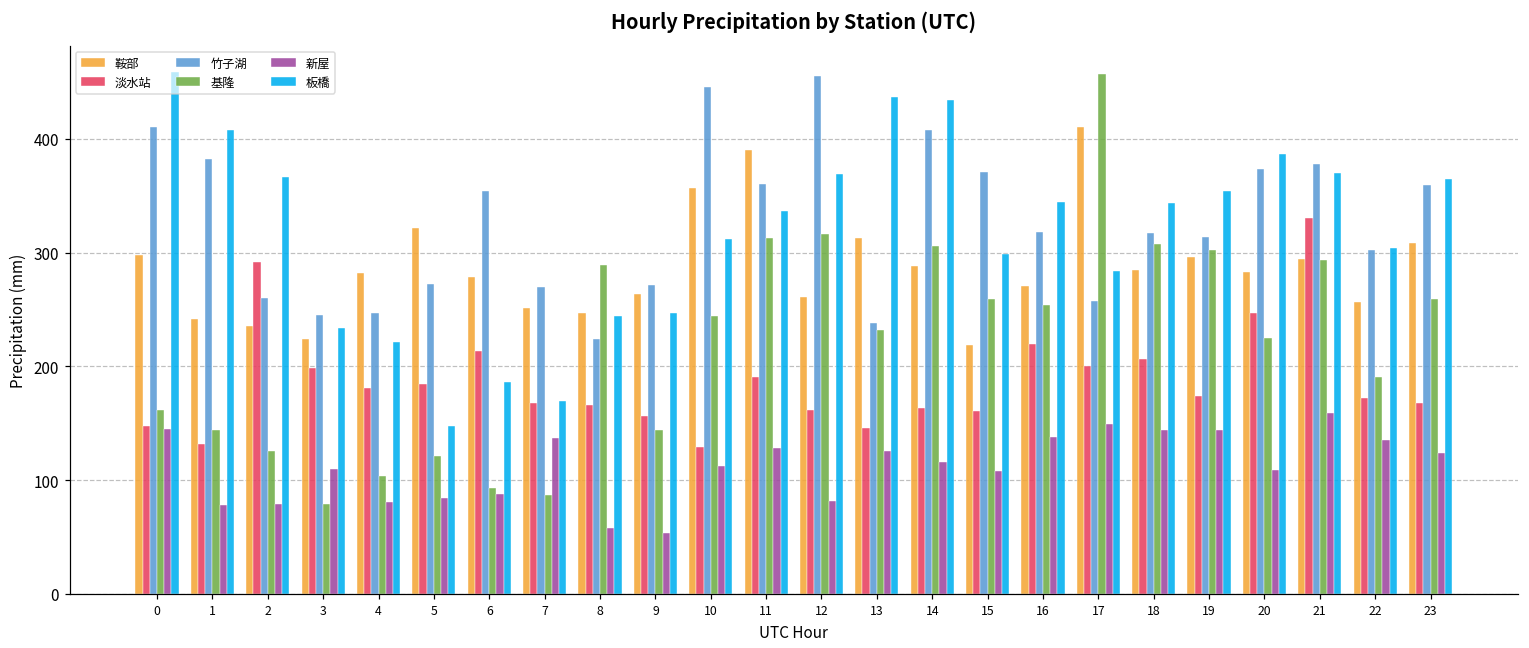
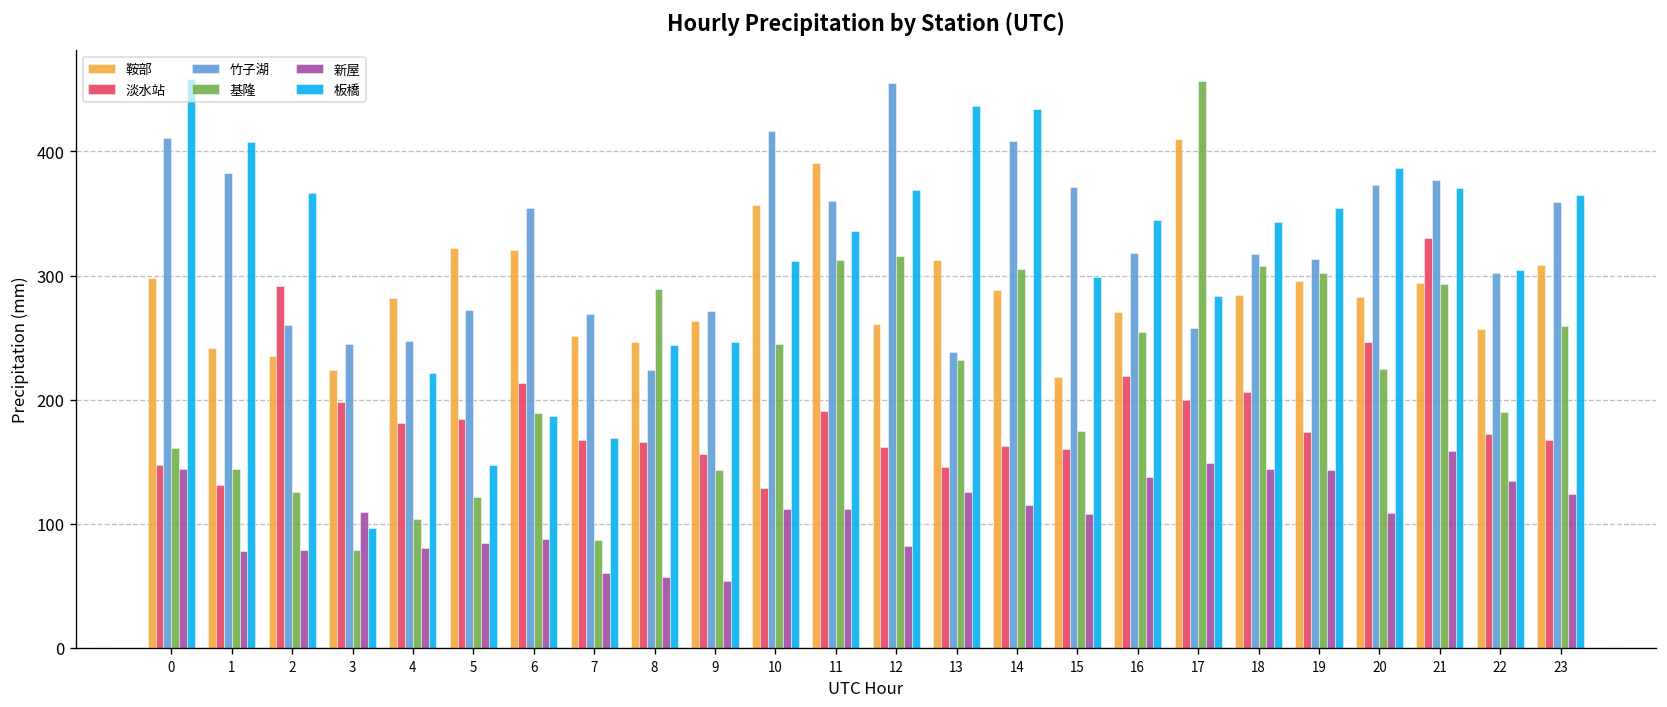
板橋, 3: 233 -> 97
鞍部, 6: 278 -> 320
基隆, 6: 93 -> 189
新屋, 7: 137 -> 60
竹子湖, 10: 445 -> 417
新屋, 11: 128 -> 112
基隆, 15: 259 -> 175
